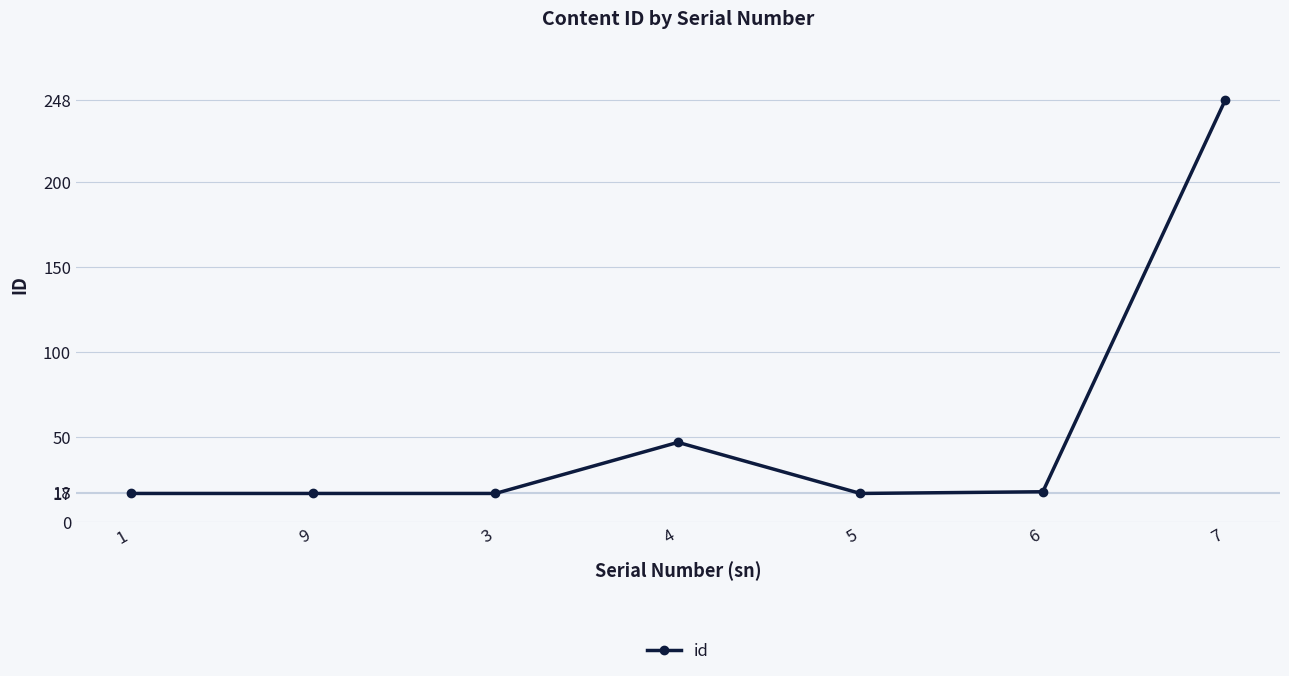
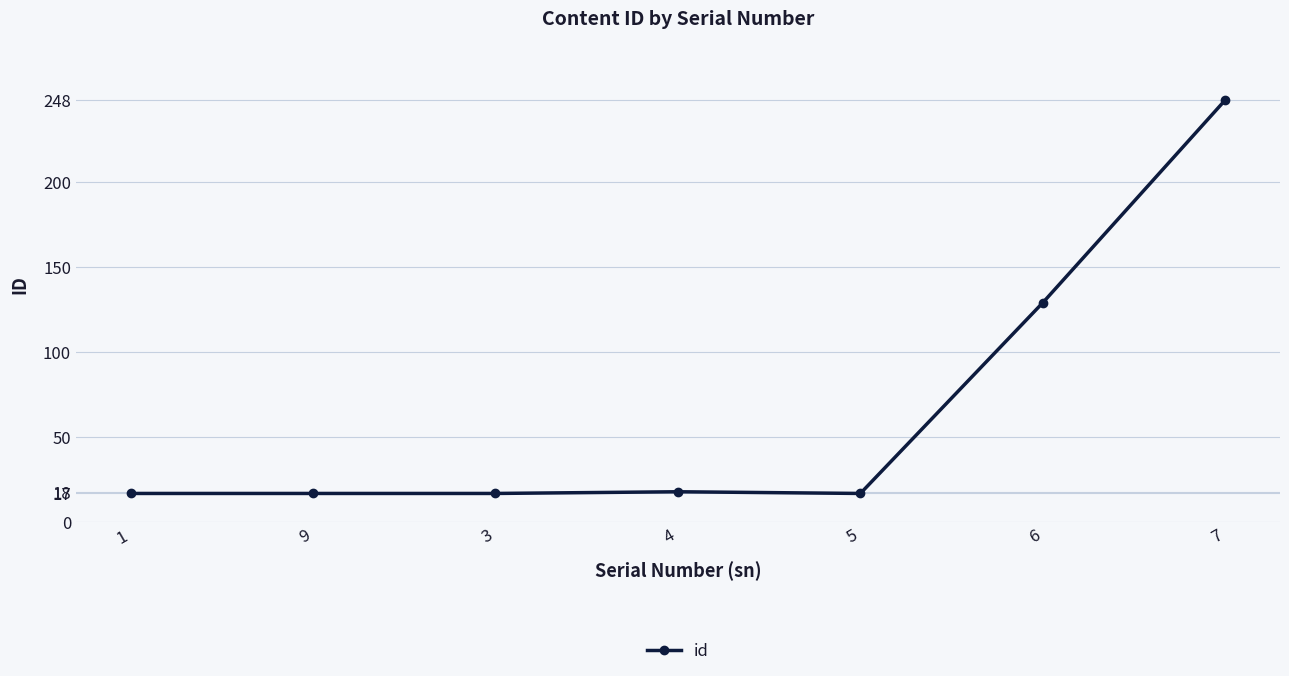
4: 47 -> 18
6: 18 -> 129
